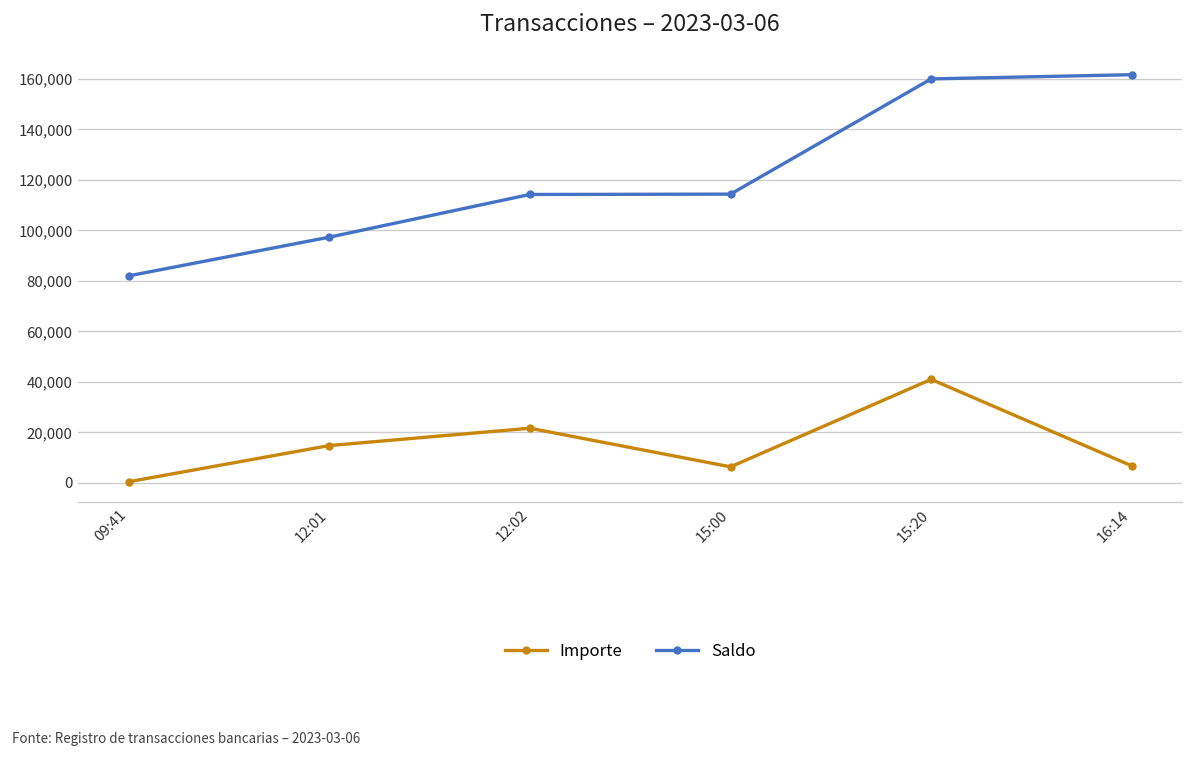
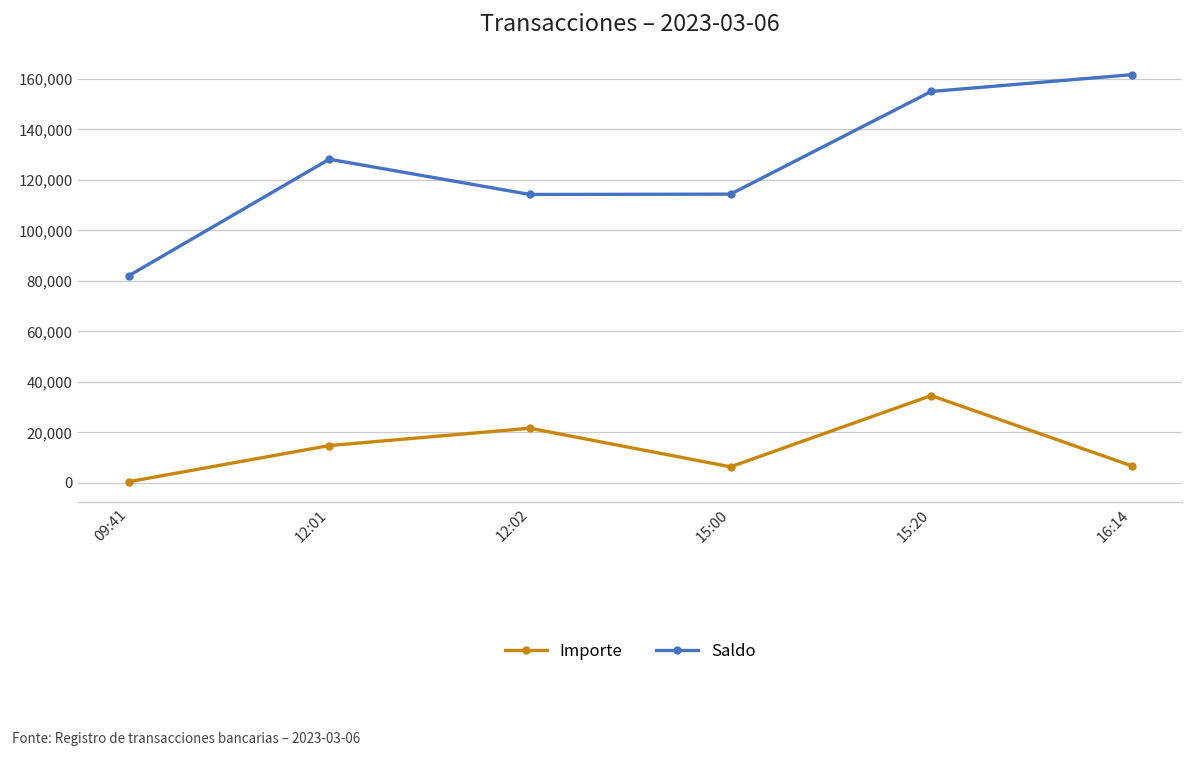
Saldo, 12:01: 97,000 -> 128,000
Importe, 15:20: 41,000 -> 35,000
Saldo, 15:20: 160,000 -> 155,000
